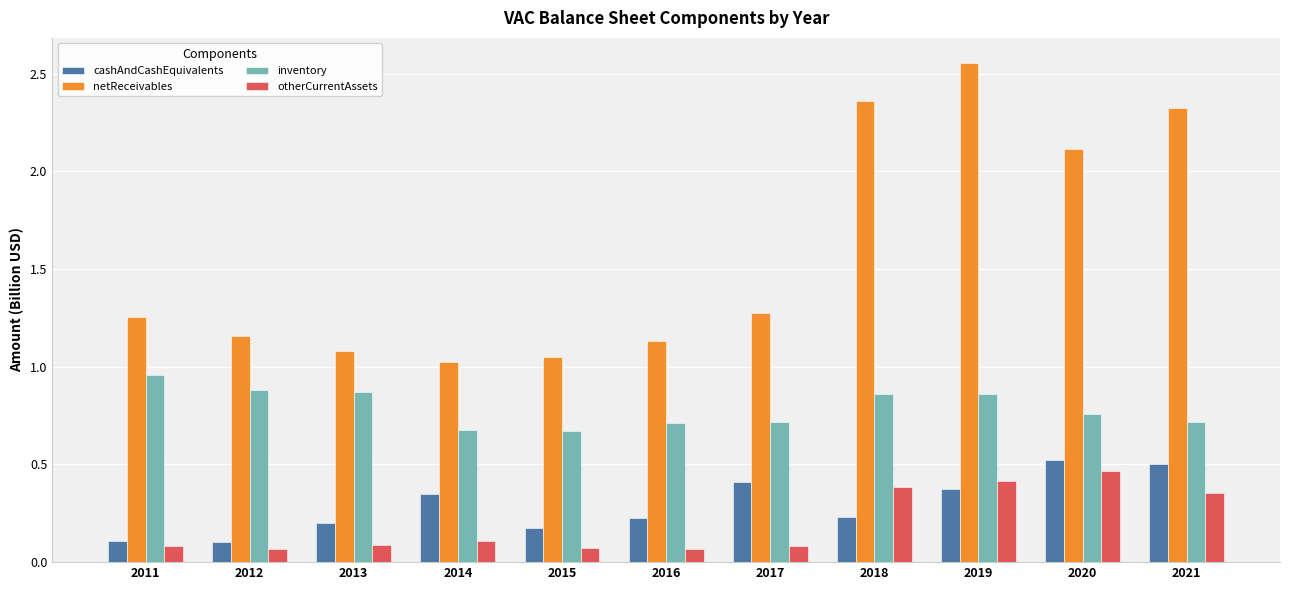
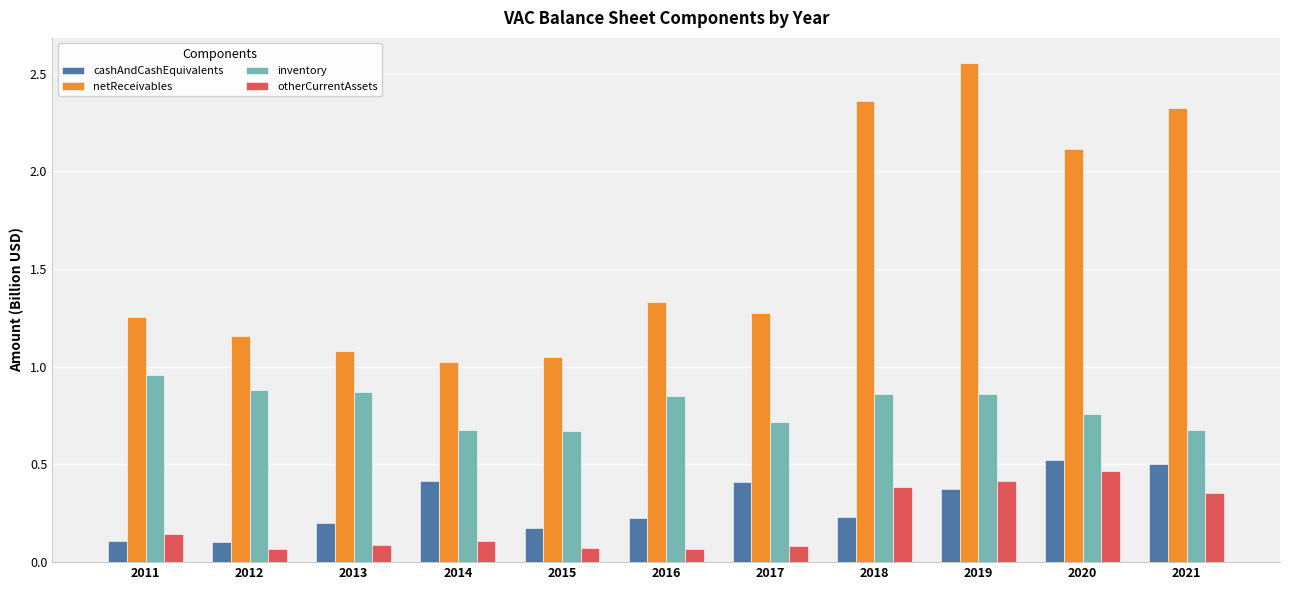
otherCurrentAssets, 2011: 0.08 -> 0.14
cashAndCashEquivalents, 2014: 0.35 -> 0.41
netReceivables, 2016: 1.13 -> 1.33
inventory, 2016: 0.71 -> 0.85
inventory, 2021: 0.72 -> 0.68
